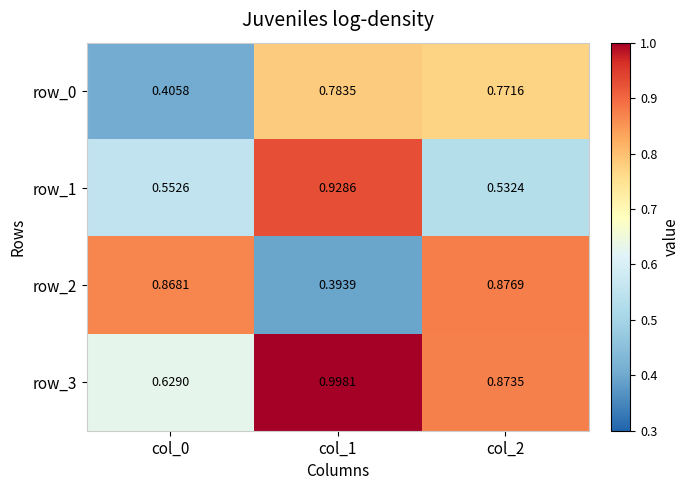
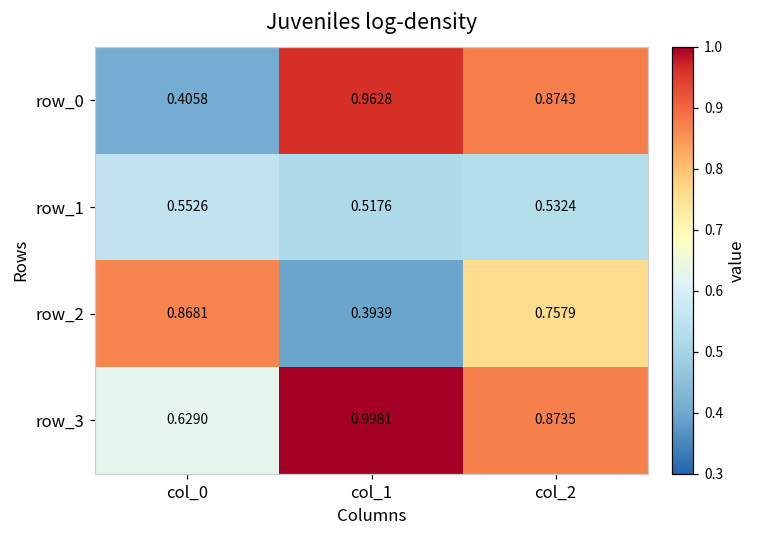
row_0, col_1: 0.7835 -> 0.9628
row_0, col_2: 0.7716 -> 0.8743
row_1, col_1: 0.9286 -> 0.5176
row_2, col_2: 0.8769 -> 0.7579
